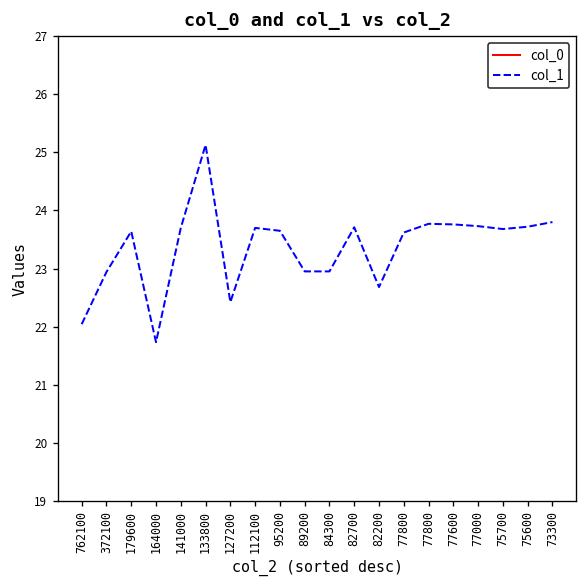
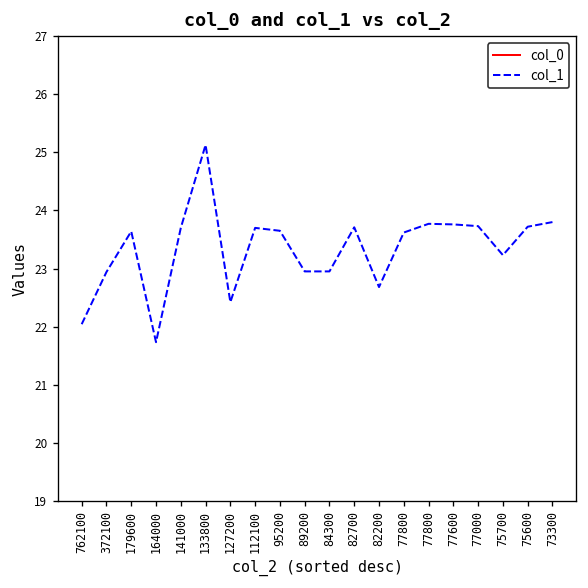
col_1, 75700: 23.7 -> 23.2
